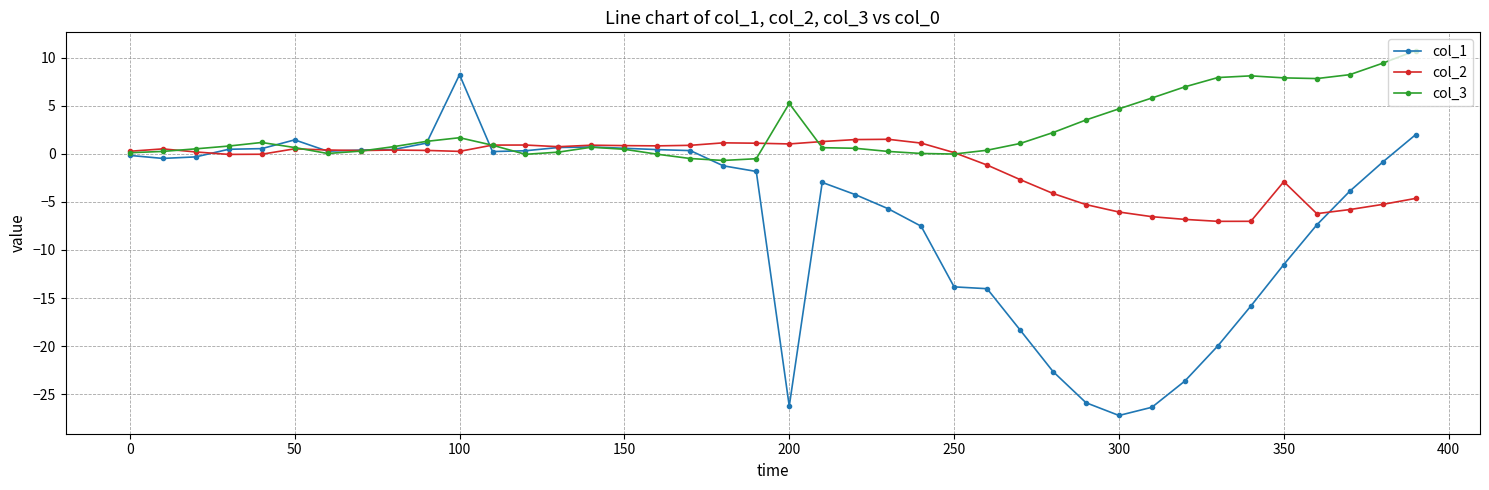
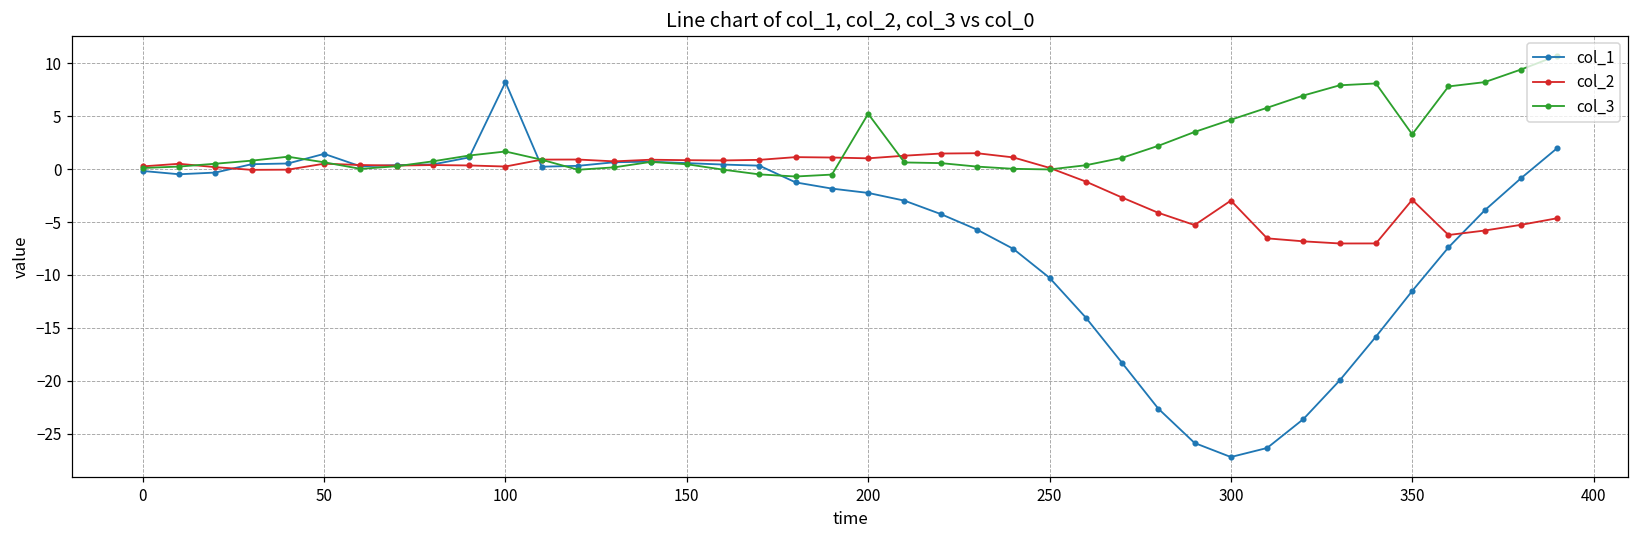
col_1, 200: -26 -> -2
col_1, 250: -14 -> -10
col_2, 300: -6 -> -3
col_3, 350: 8 -> 3
